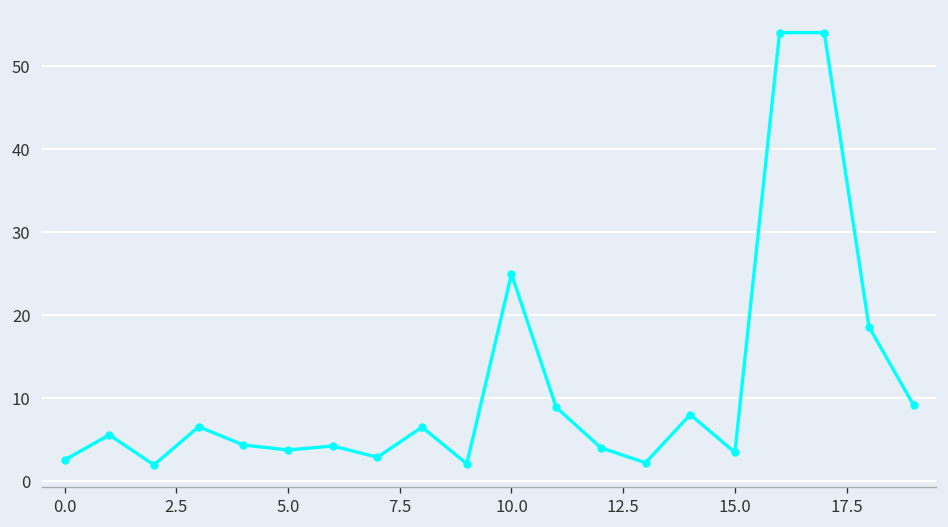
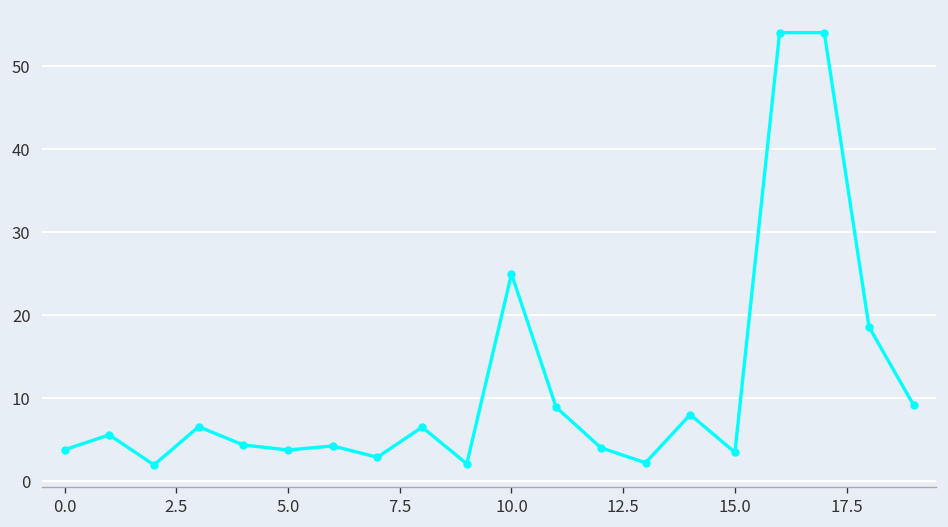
0.0: 2 -> 4
